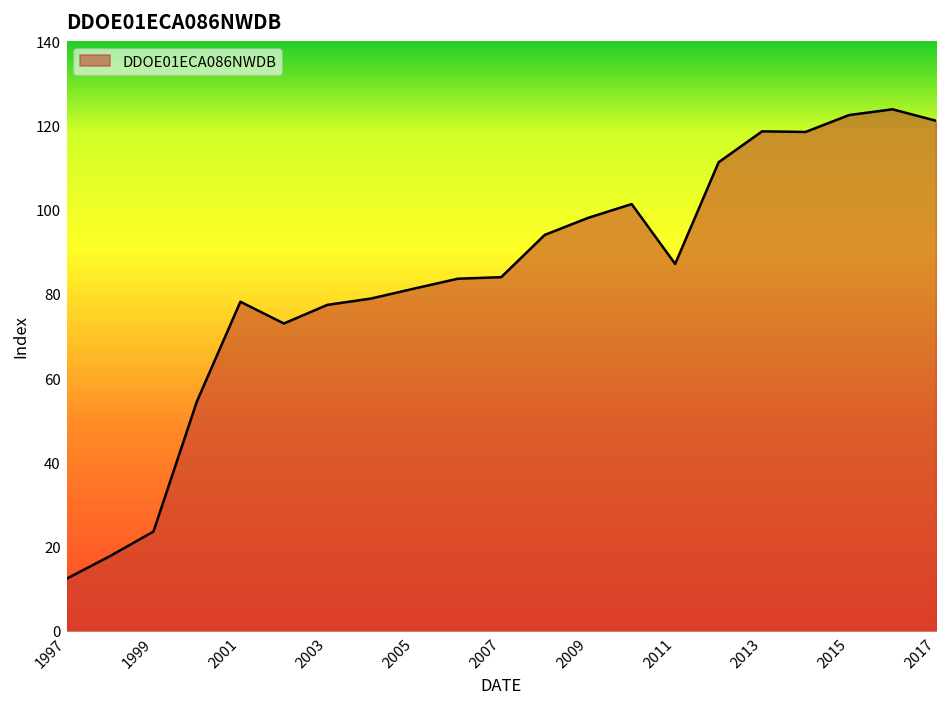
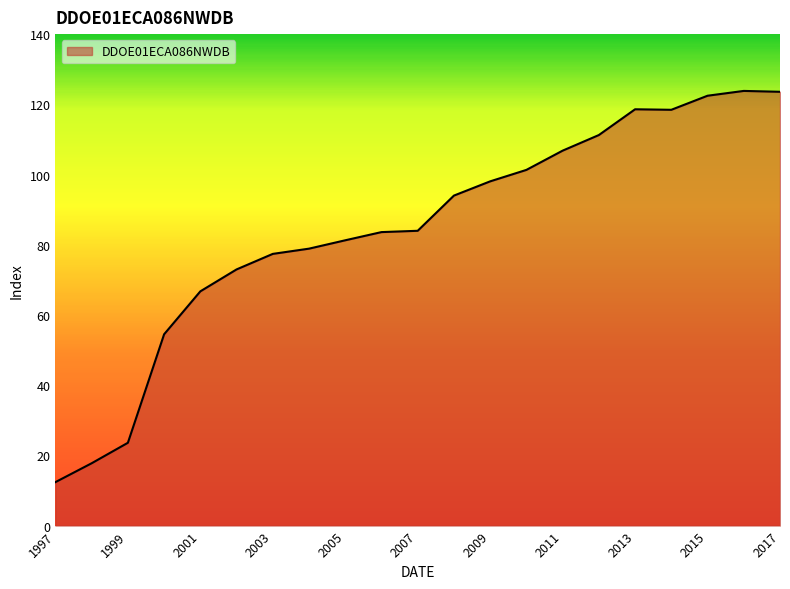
2001: 78 -> 67
2011: 87 -> 107
2017: 121 -> 124
